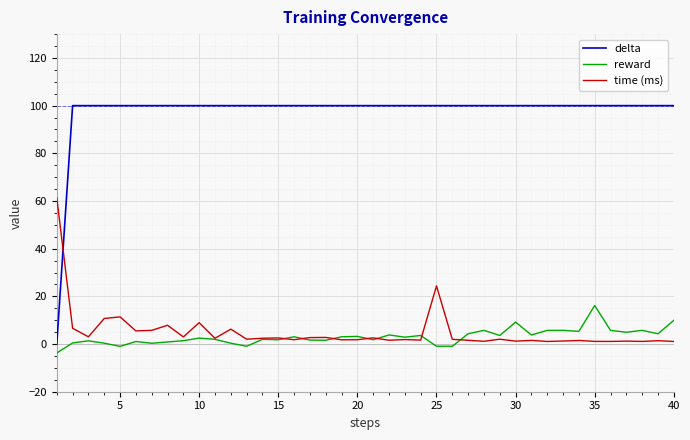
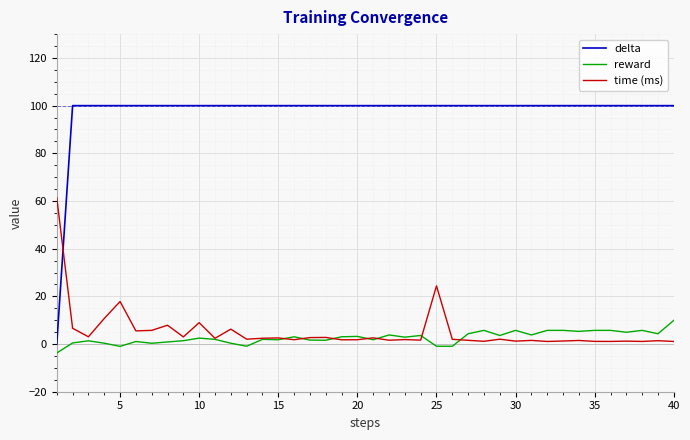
time (ms), 5: 11 -> 18
reward, 30: 9 -> 6
reward, 35: 16 -> 6
